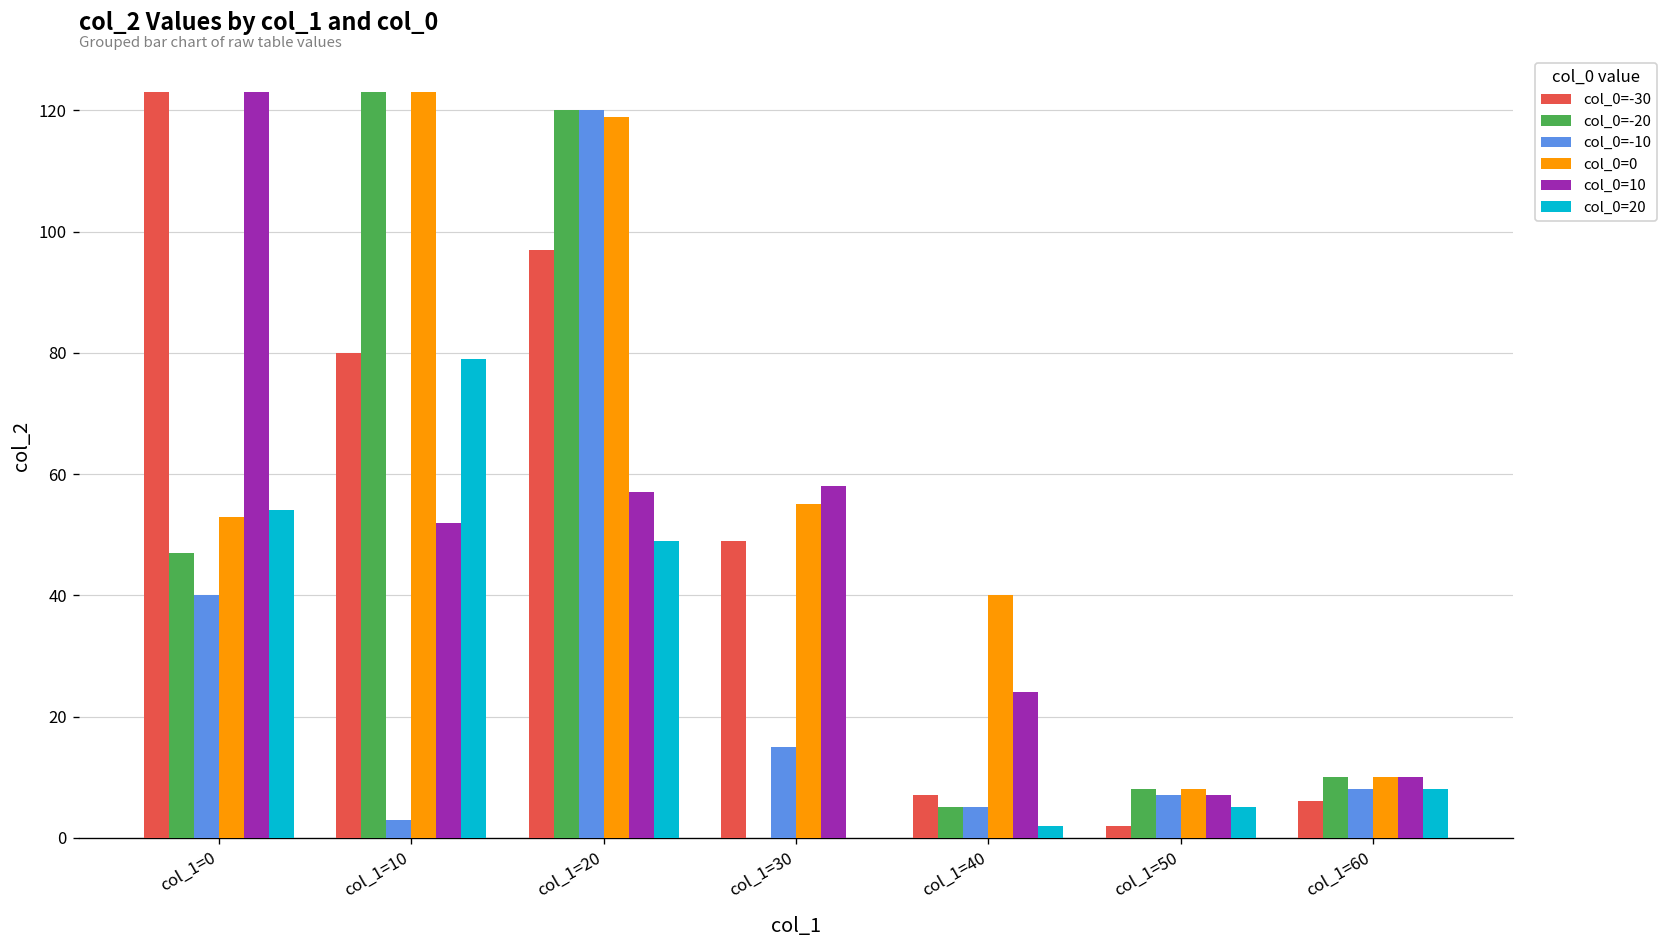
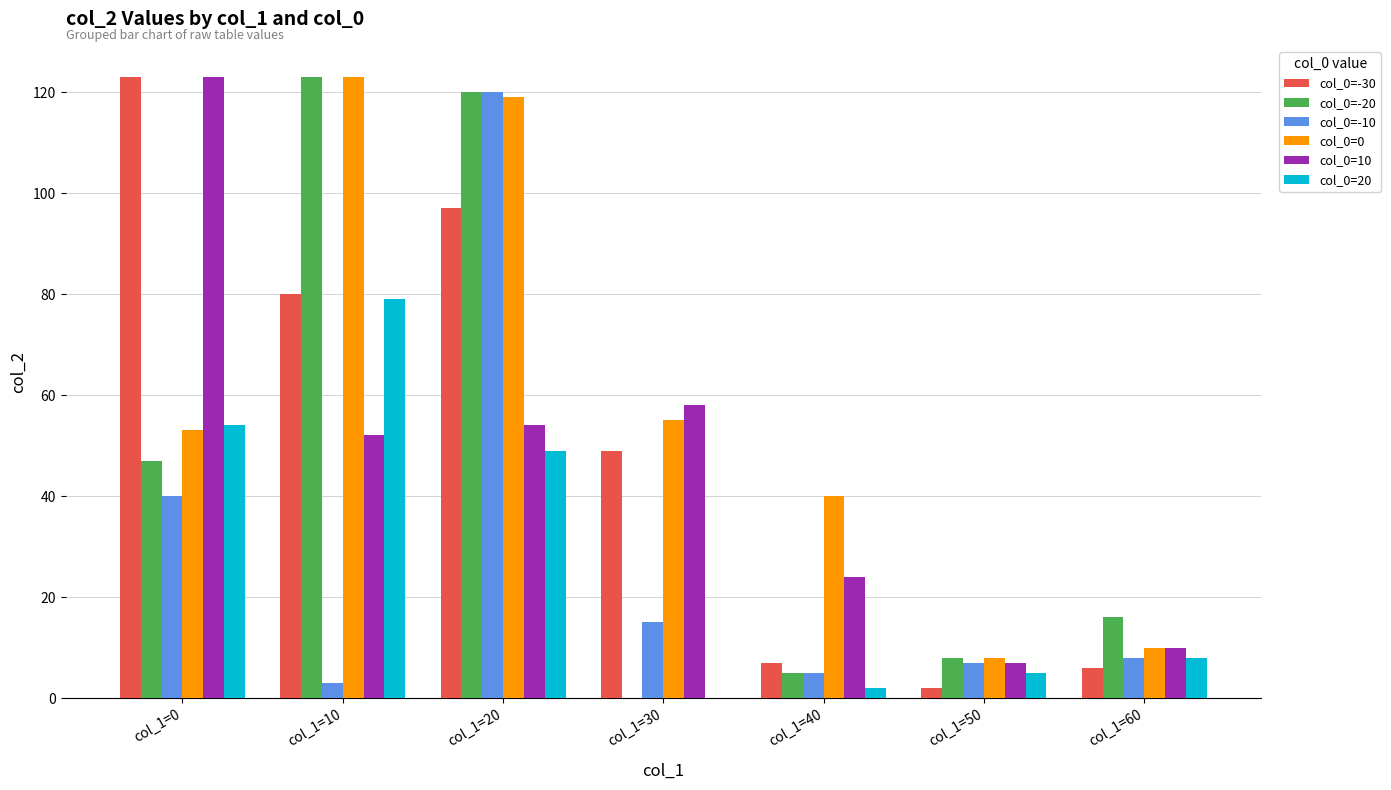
col_0=10, col_1=20: 57 -> 54
col_0=-20, col_1=60: 10 -> 16
